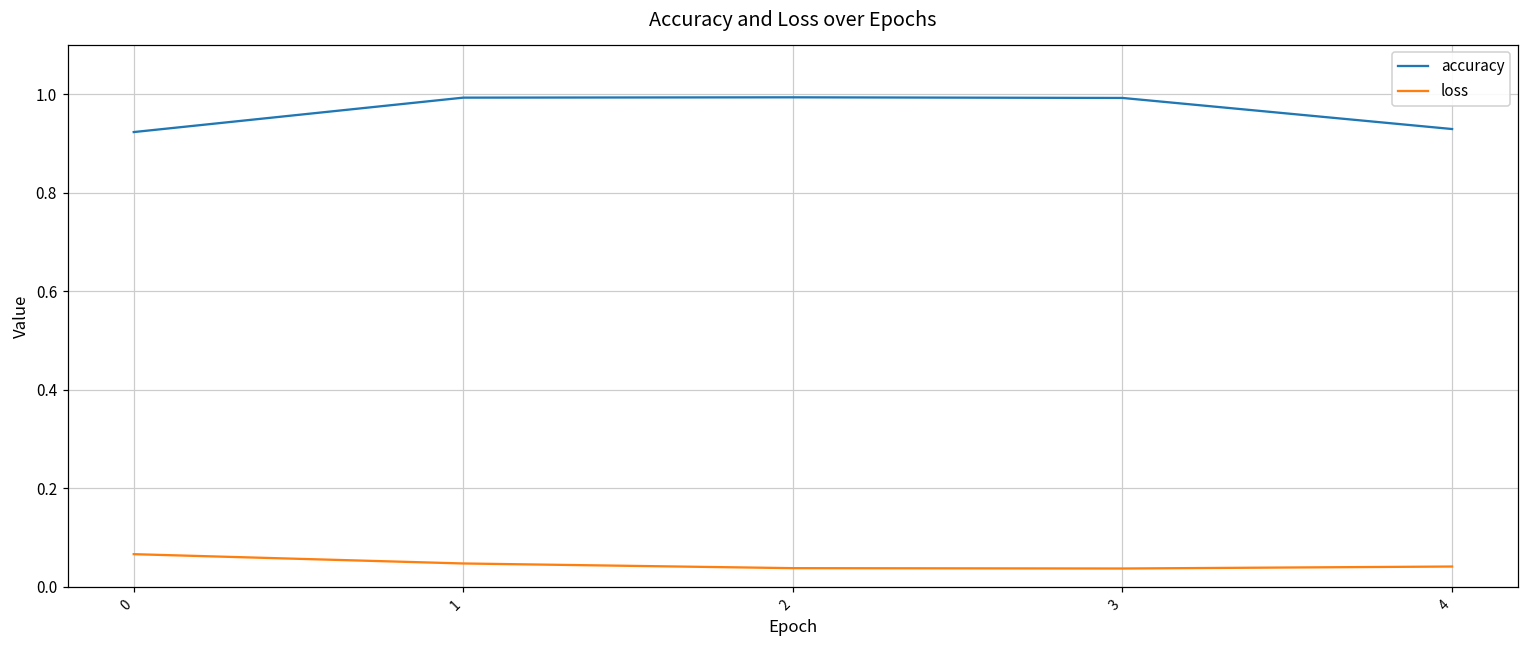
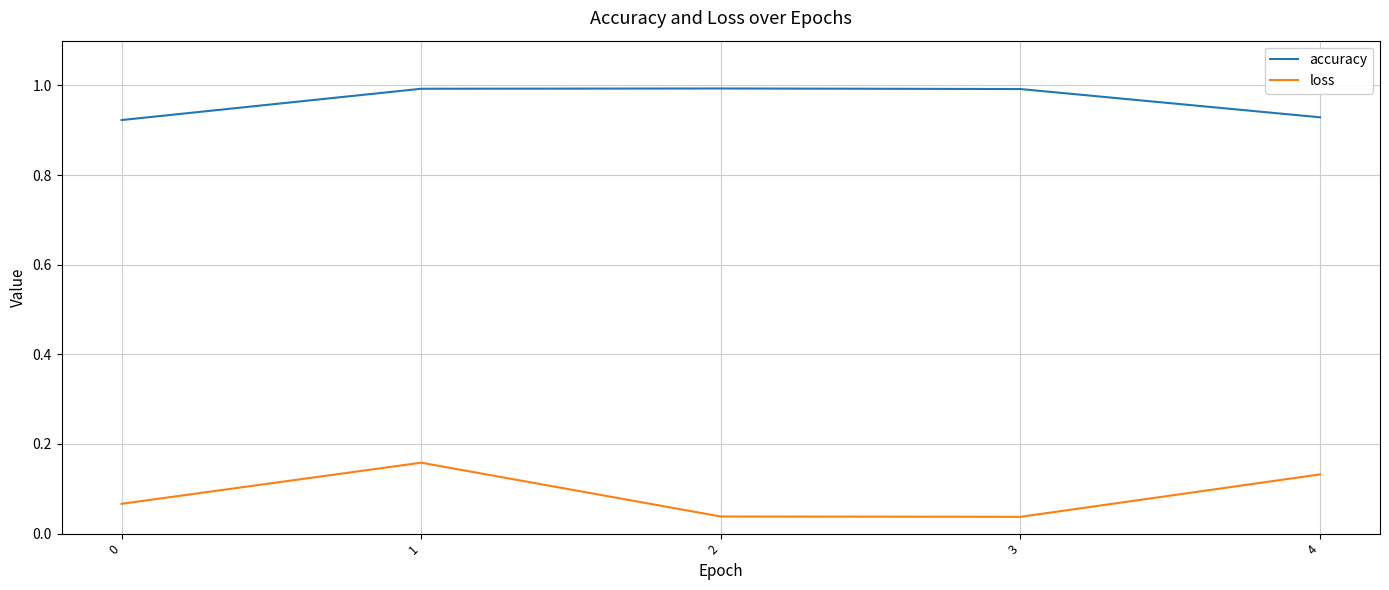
loss, 1: 0.05 -> 0.16
loss, 4: 0.04 -> 0.13
